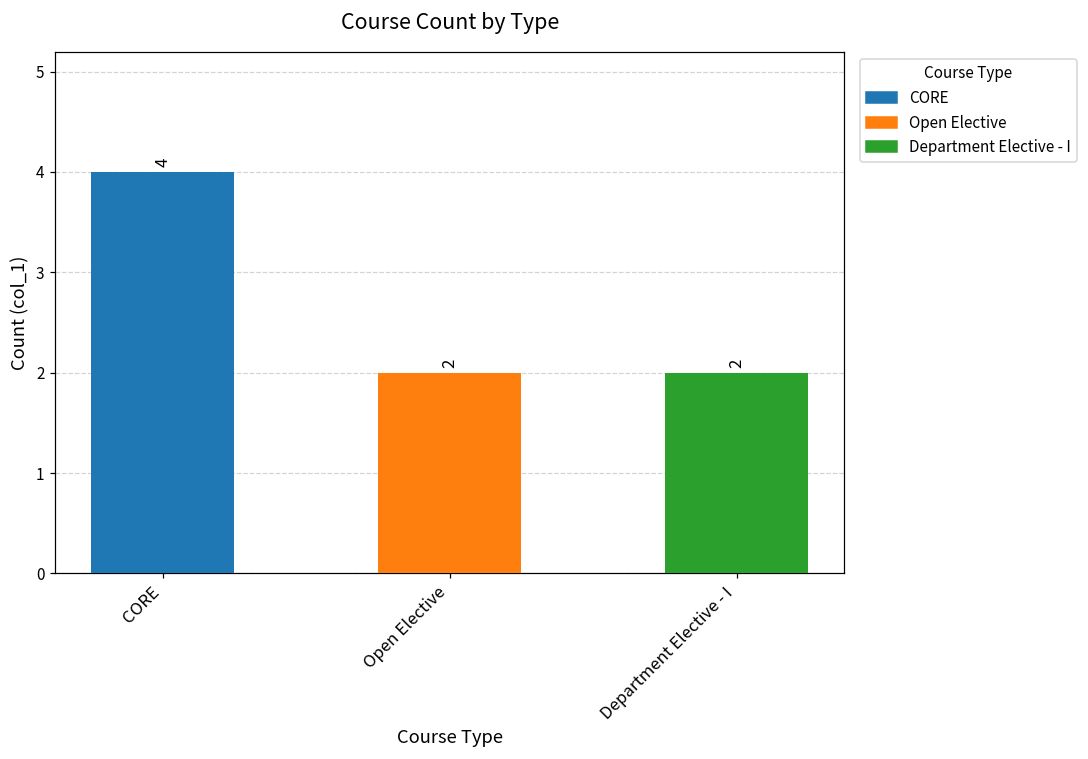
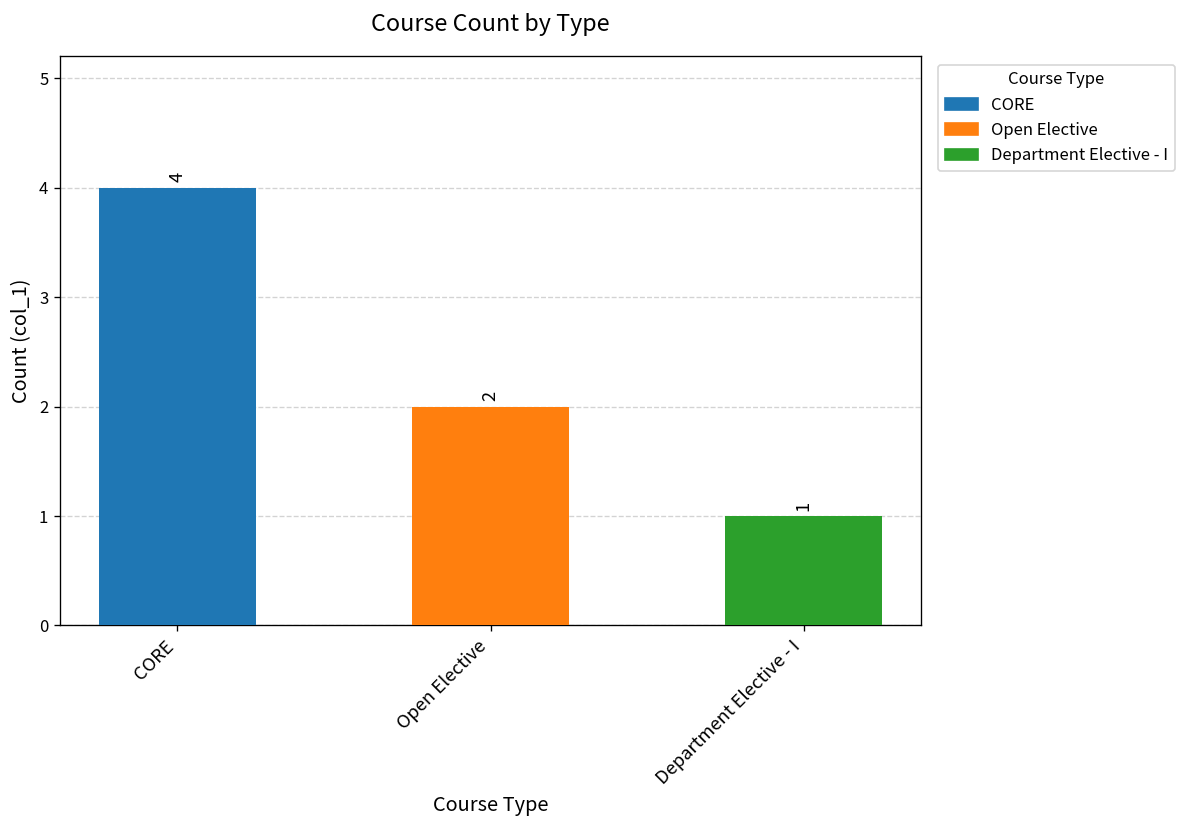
Department Elective - I: 2 -> 1
